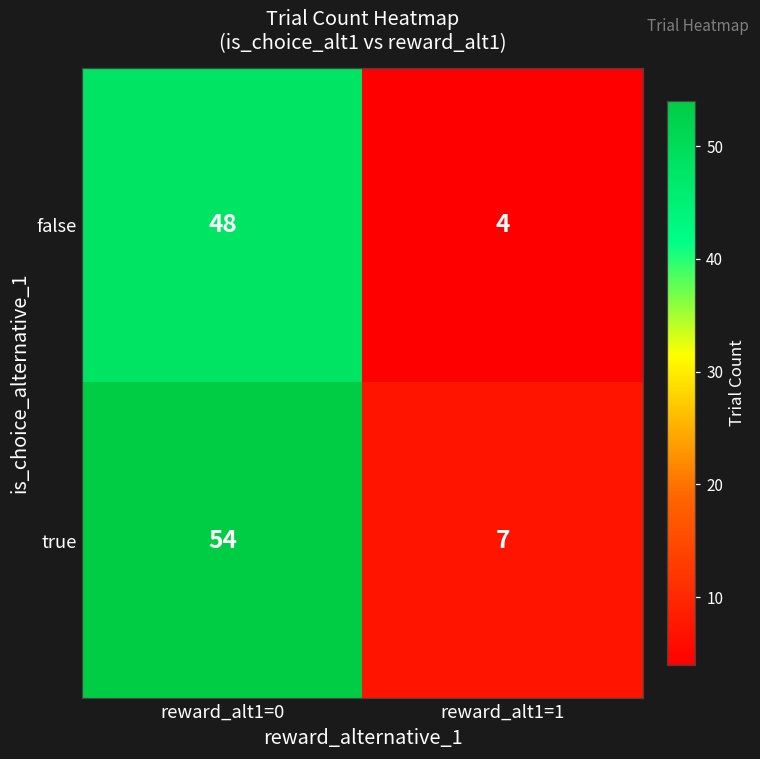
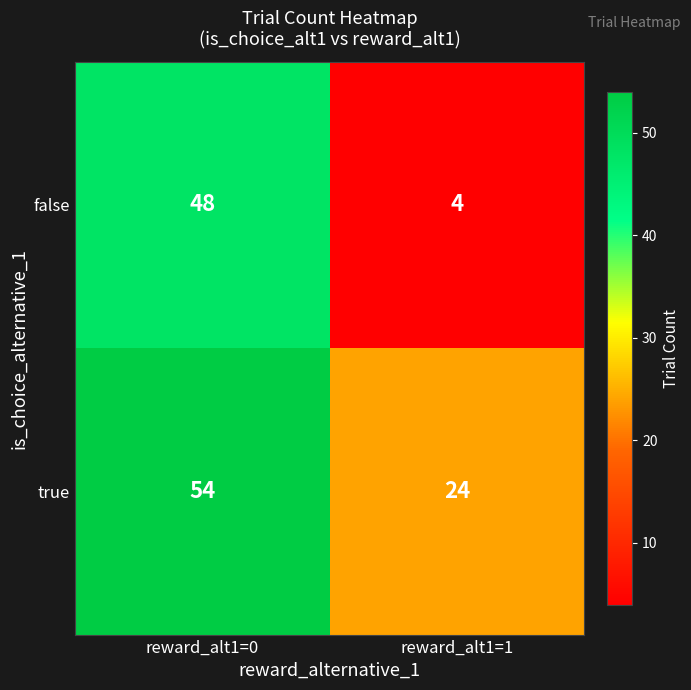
true, reward_alt1=1: 7 -> 24
